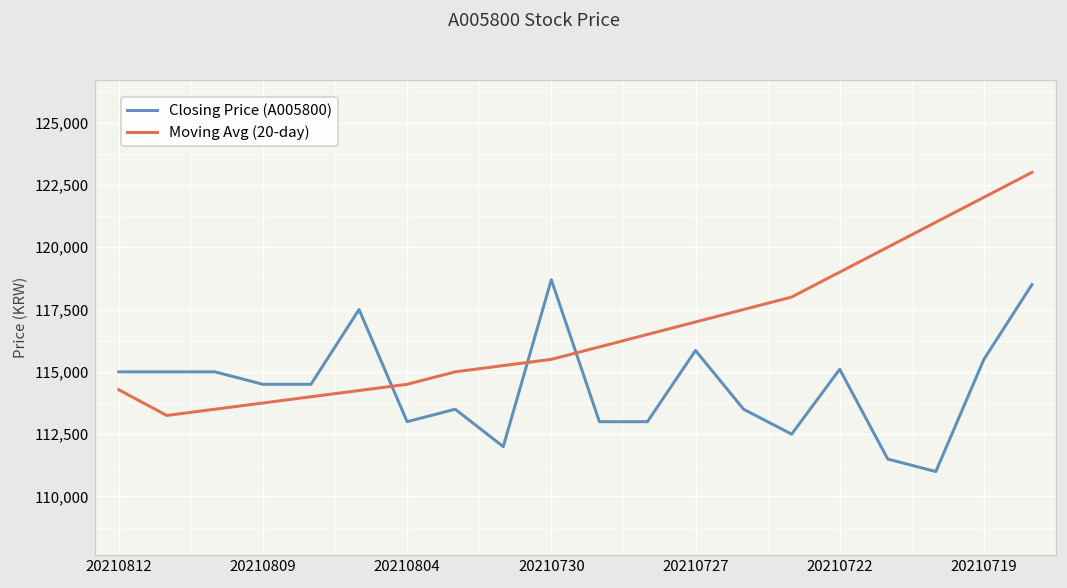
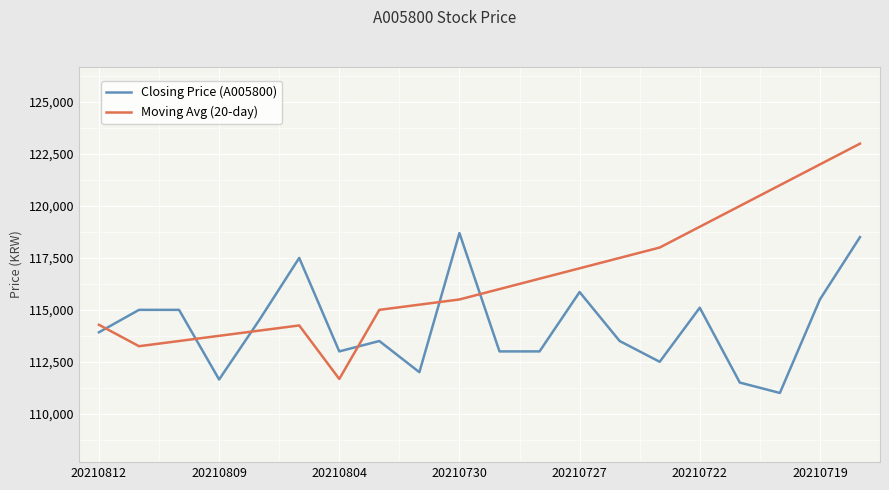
Closing Price (A005800), 20210812: 115,000 -> 113,900
Closing Price (A005800), 20210809: 114,500 -> 111,600
Moving Avg (20-day), 20210804: 114,500 -> 111,700
